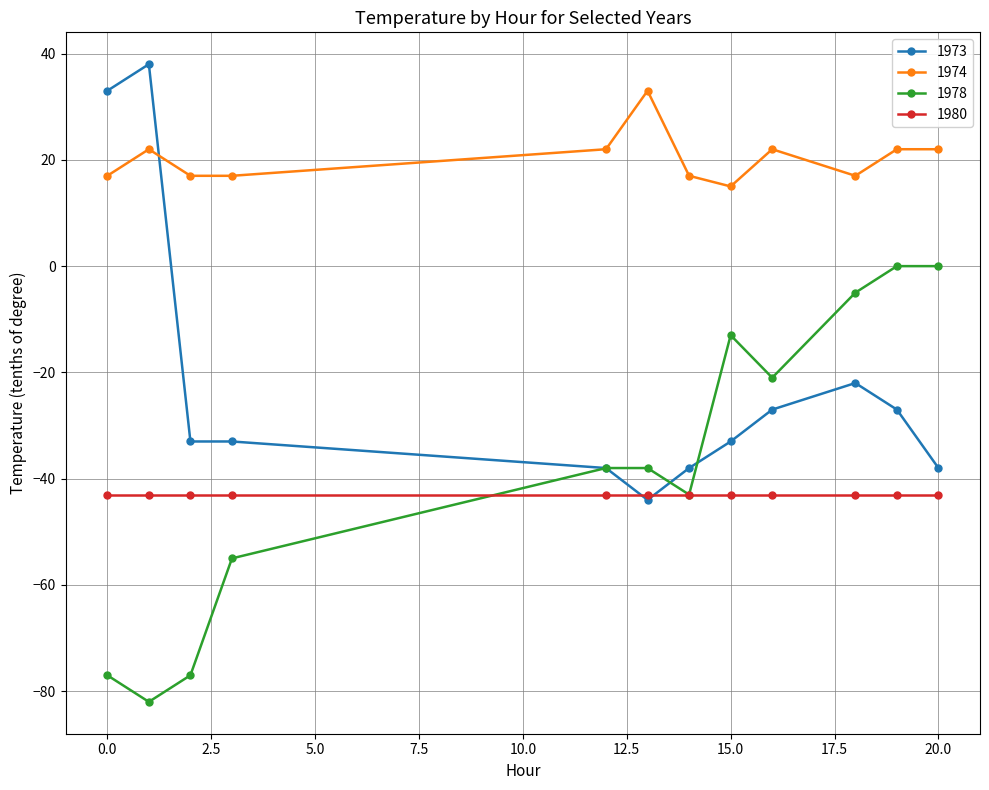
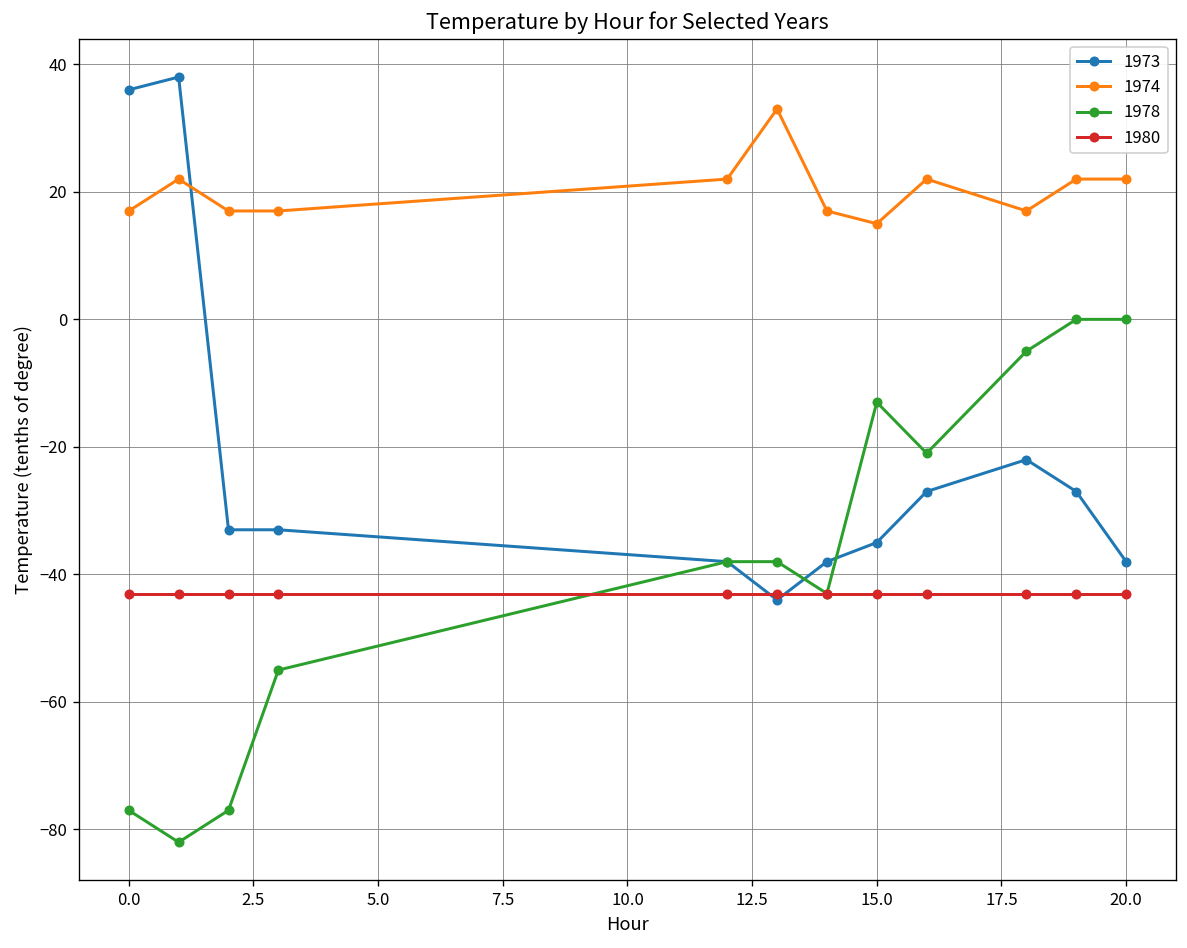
1973, 0.0: 33 -> 36
1973, 15.0: -33 -> -35
